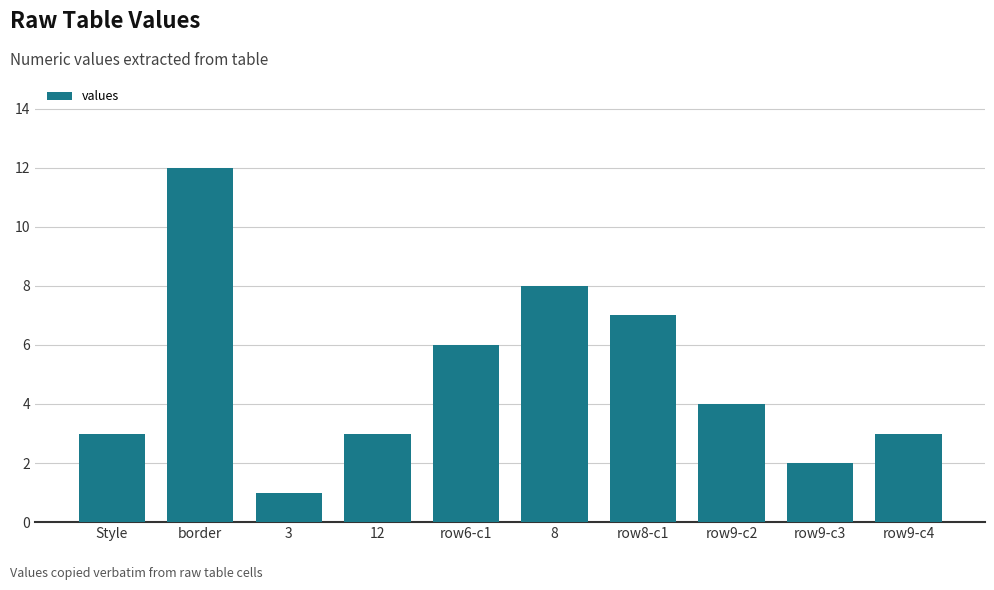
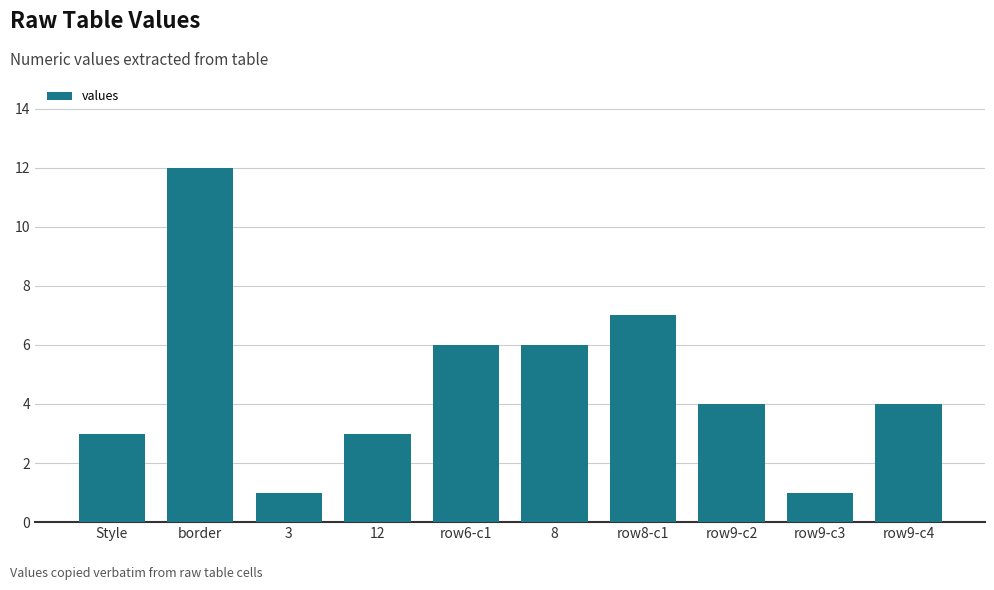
8: 8 -> 6
row9-c3: 2 -> 1
row9-c4: 3 -> 4
